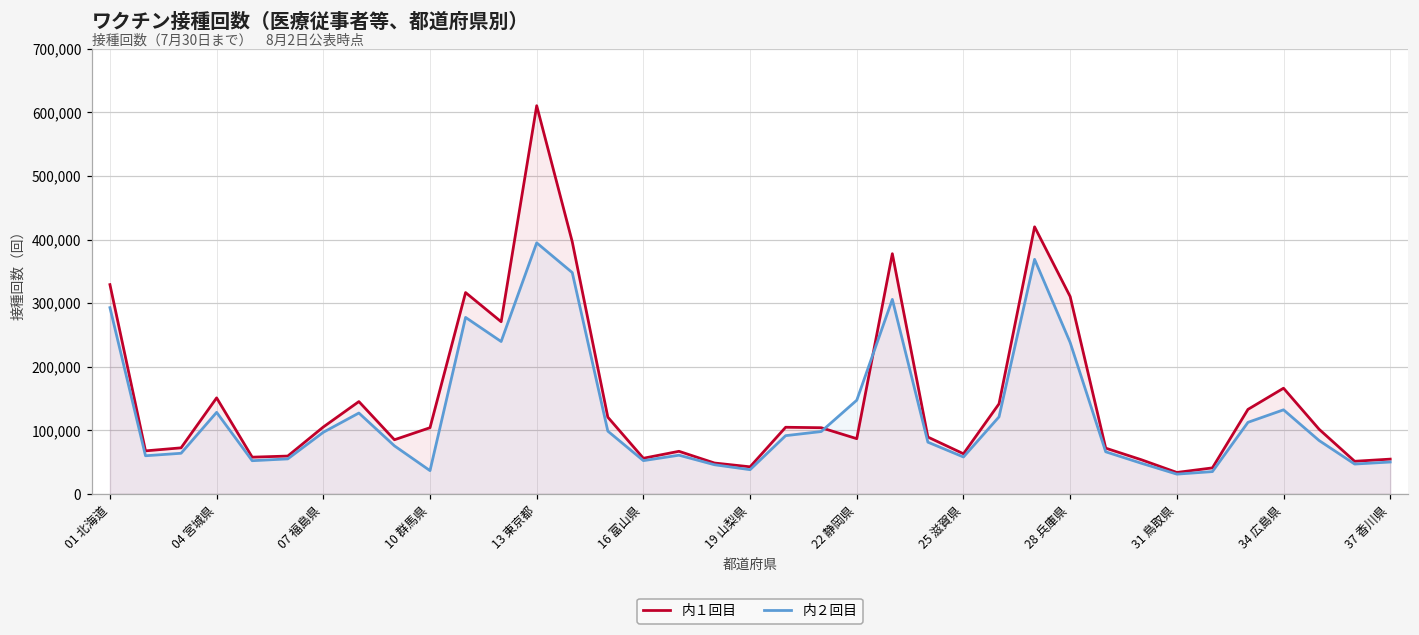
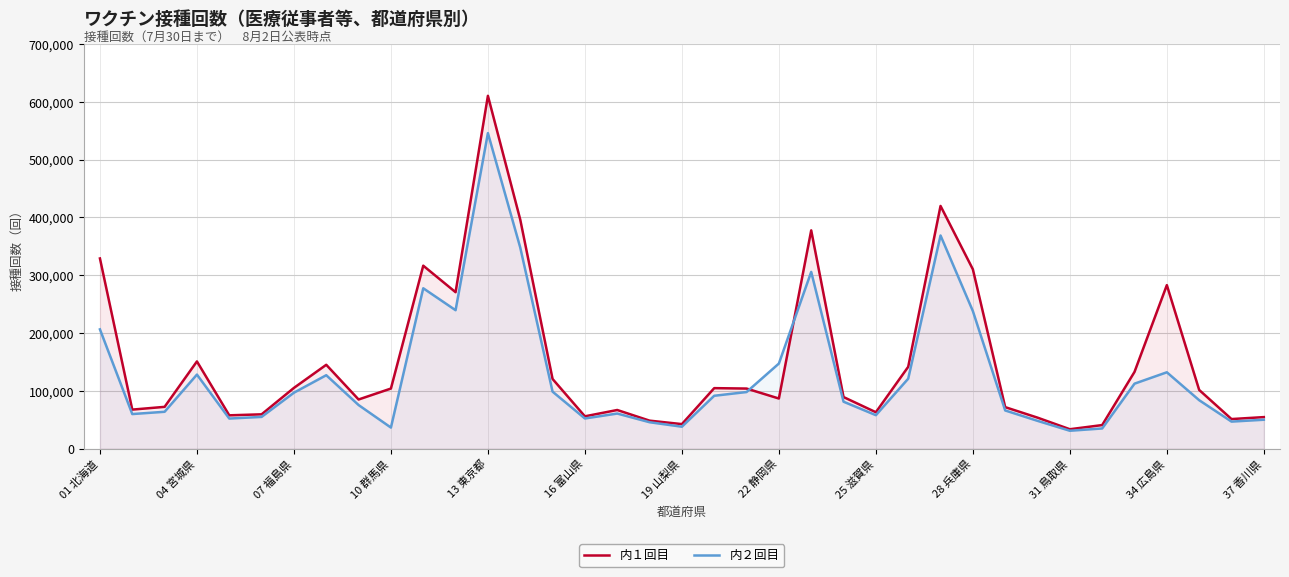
内２回目, 01 北海道: 290,000 -> 210,000
内２回目, 13 東京都: 390,000 -> 550,000
内１回目, 34 広島県: 170,000 -> 280,000
